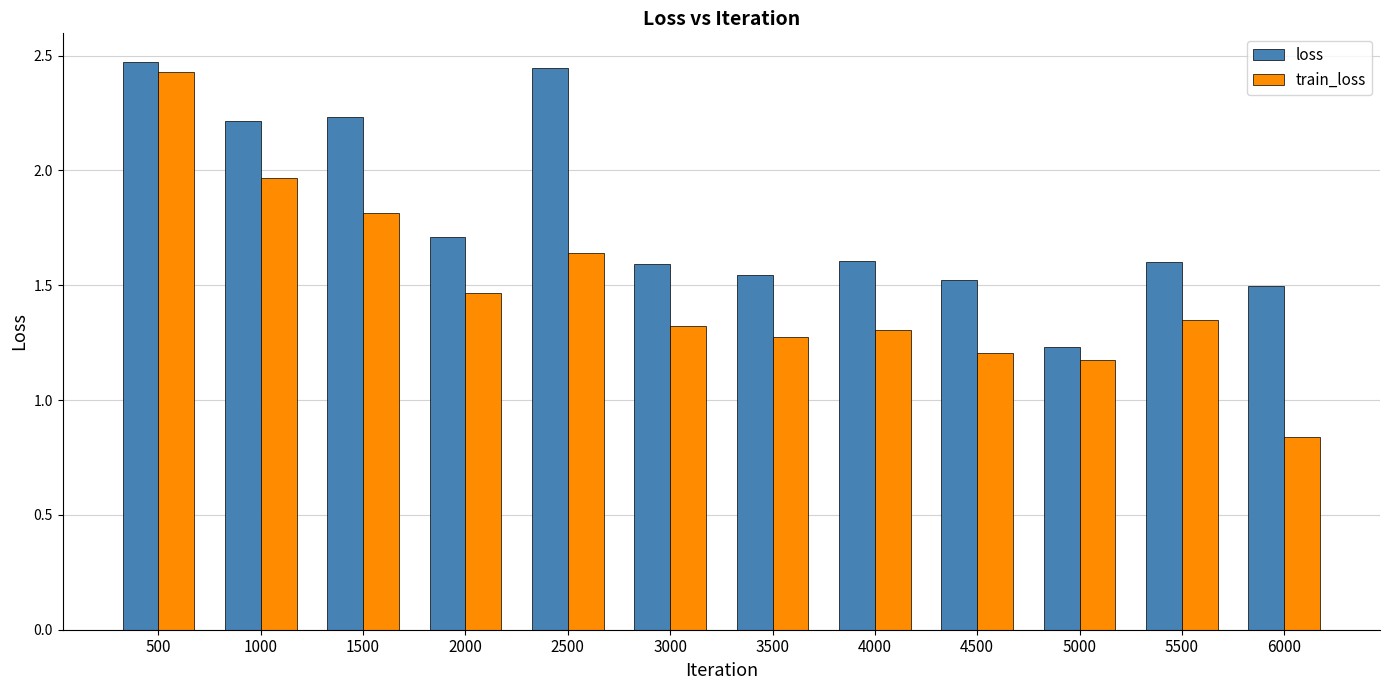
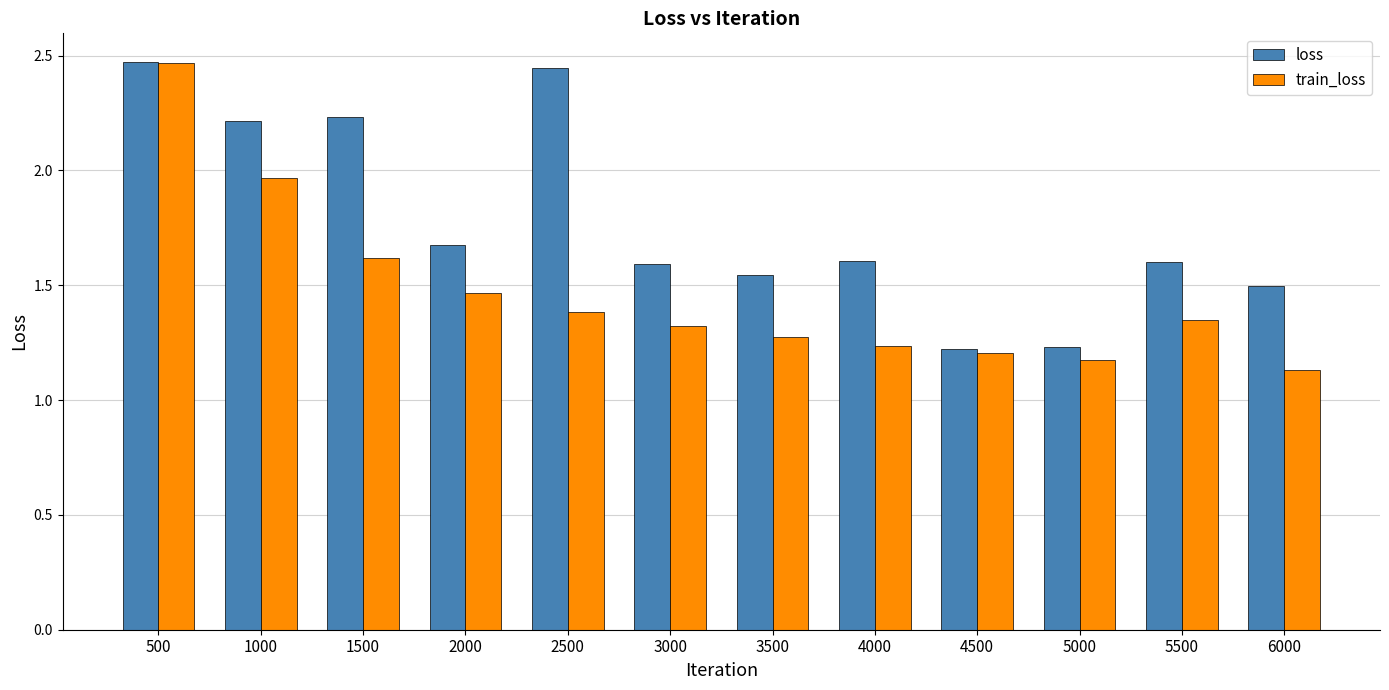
train_loss, 500: 2.43 -> 2.47
train_loss, 1500: 1.81 -> 1.62
loss, 2000: 1.71 -> 1.68
train_loss, 2500: 1.64 -> 1.38
train_loss, 4000: 1.31 -> 1.23
loss, 4500: 1.52 -> 1.22
train_loss, 6000: 0.84 -> 1.13
